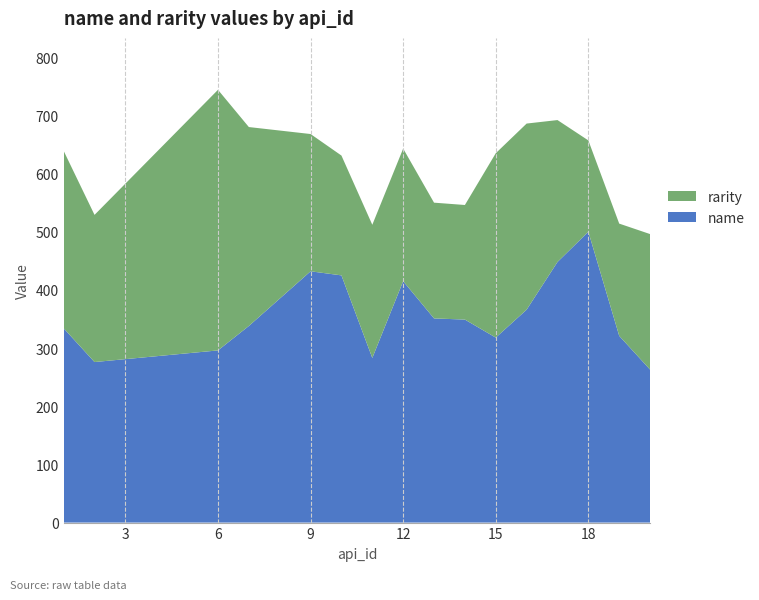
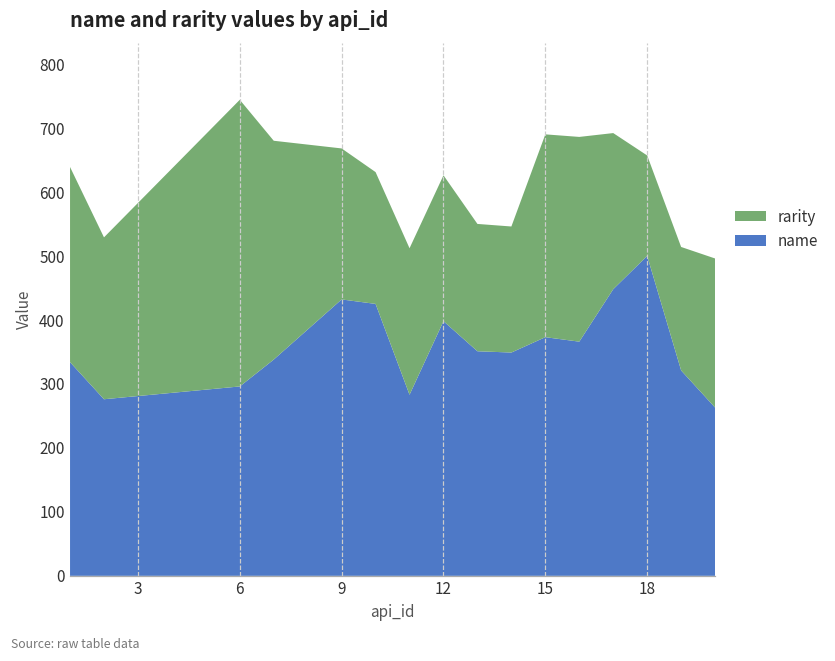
name, 12: 420 -> 400
name, 15: 320 -> 370
